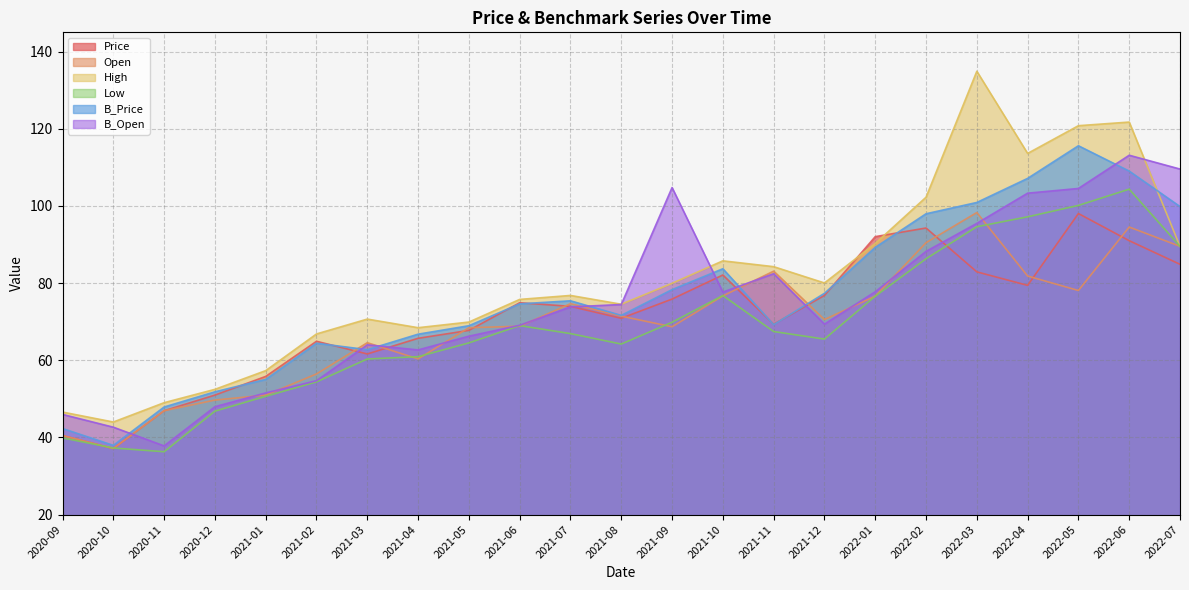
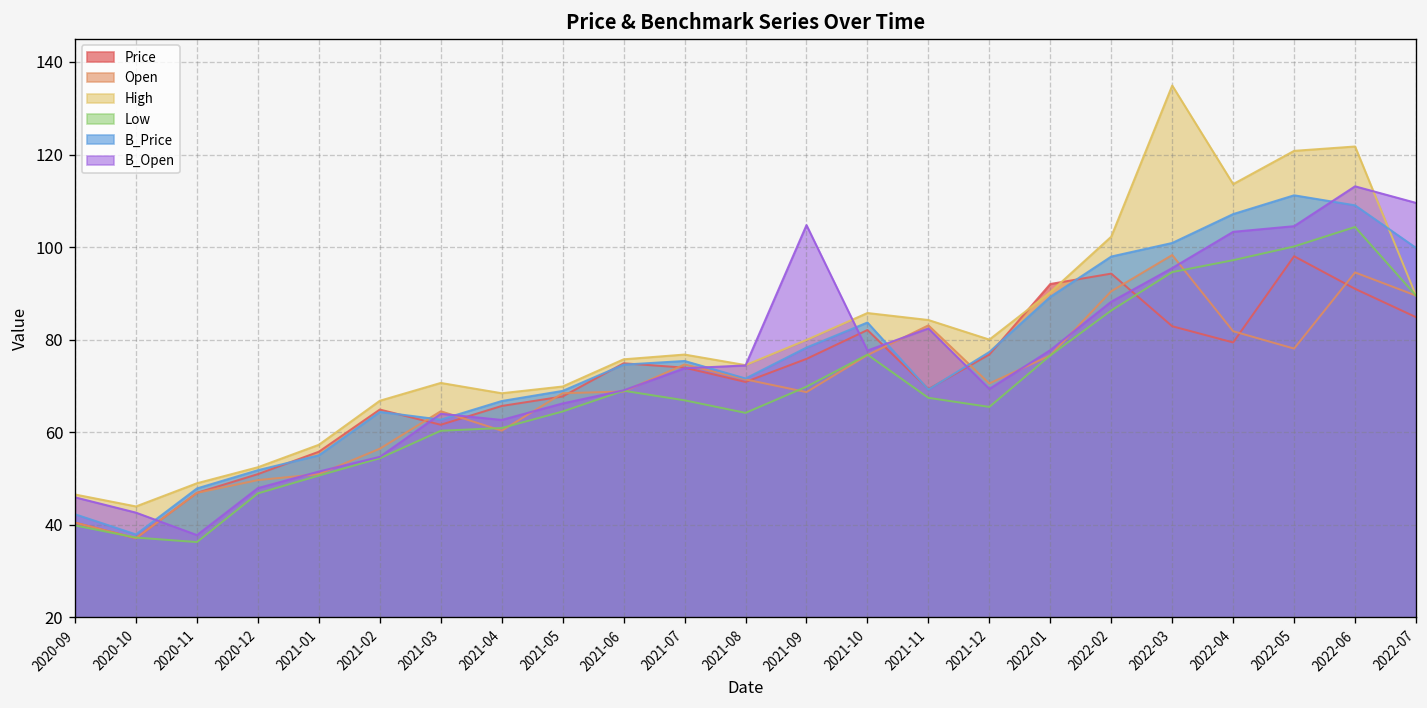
B_Price, 2022-05: 116 -> 111
